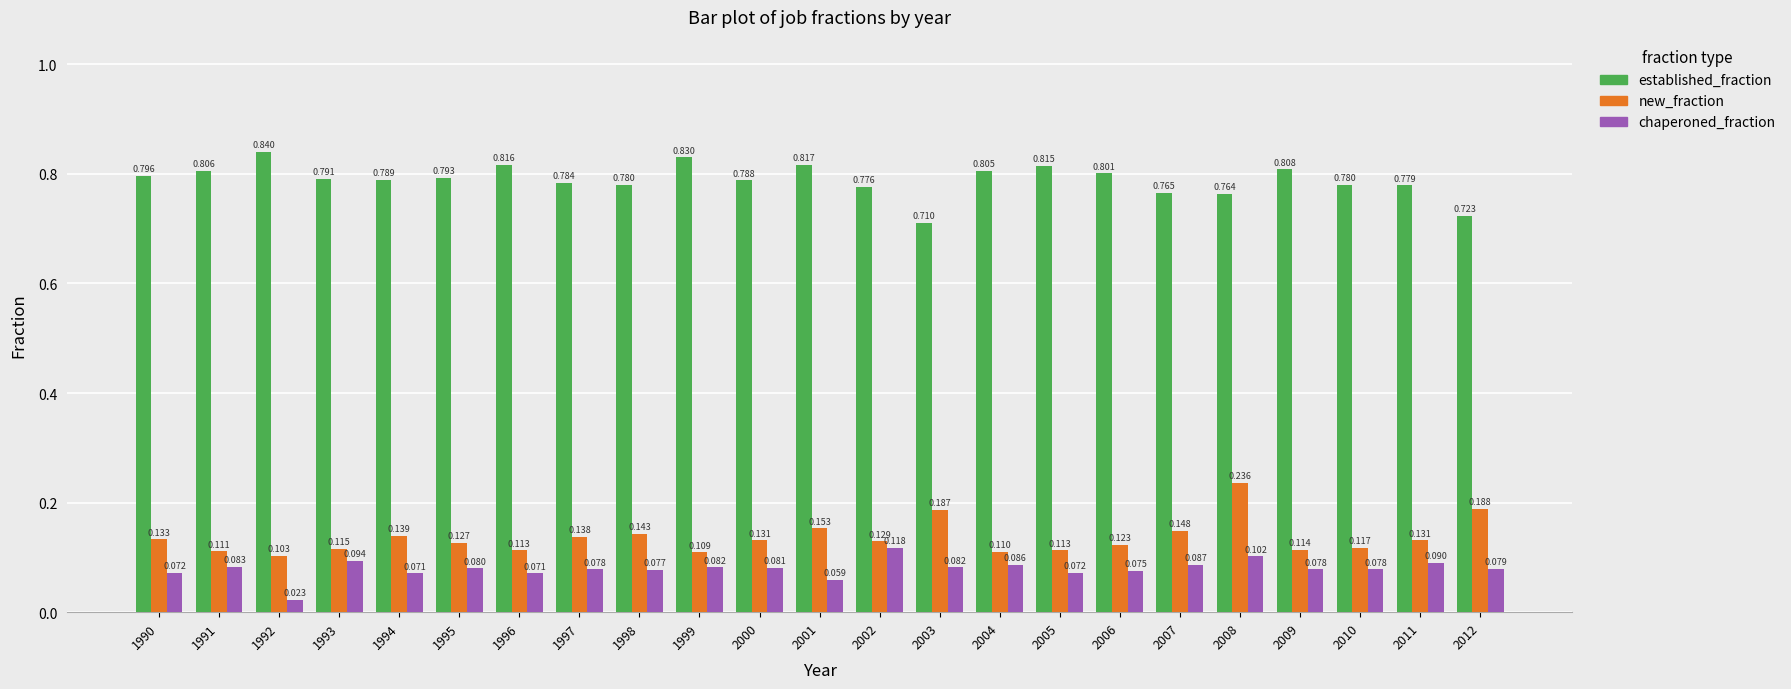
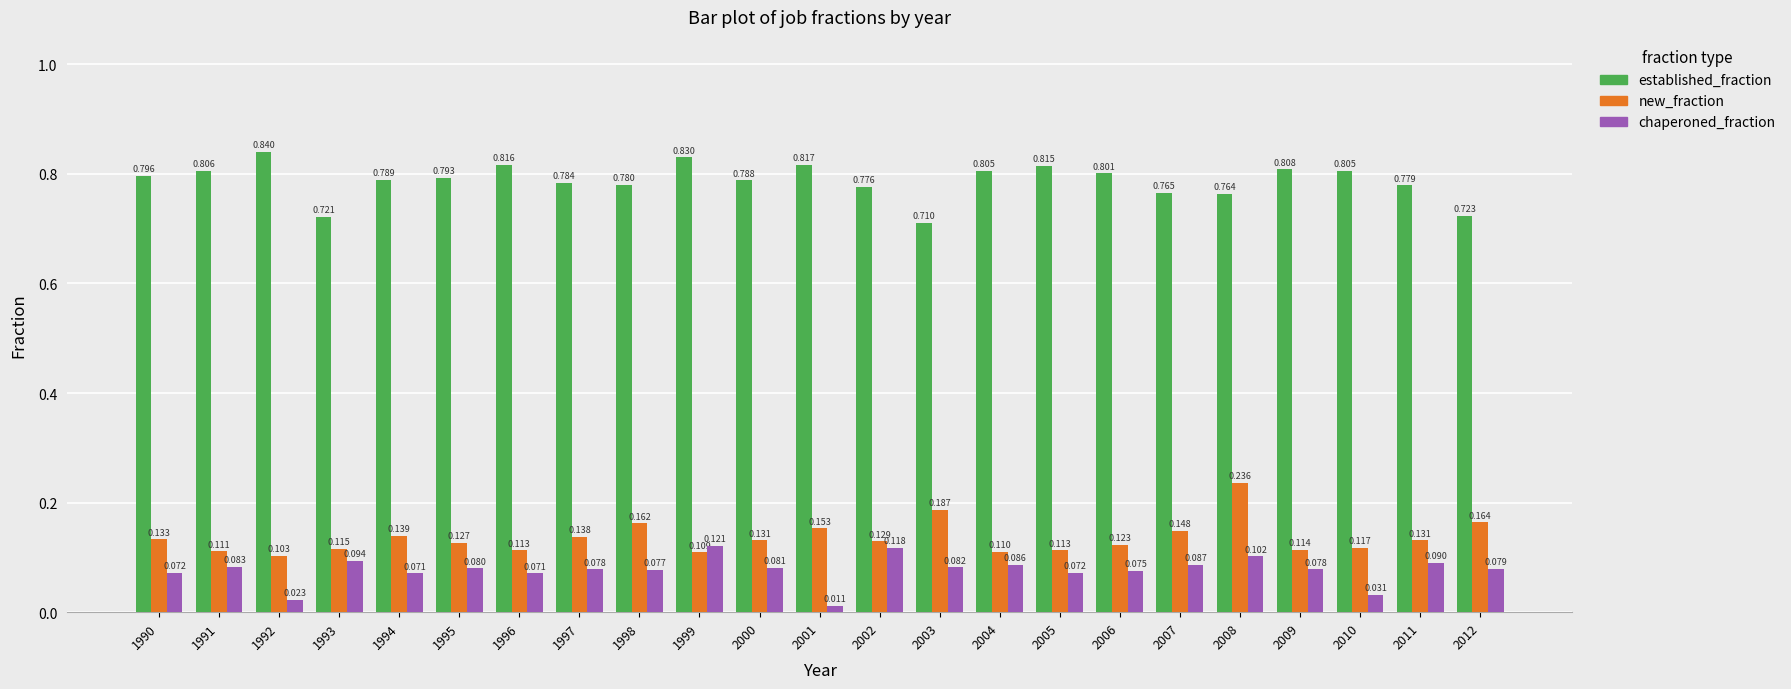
established_fraction, 1993: 0.791 -> 0.721
new_fraction, 1998: 0.143 -> 0.162
chaperoned_fraction, 1999: 0.082 -> 0.121
chaperoned_fraction, 2001: 0.059 -> 0.011
established_fraction, 2010: 0.780 -> 0.805
chaperoned_fraction, 2010: 0.078 -> 0.031
new_fraction, 2012: 0.188 -> 0.164
